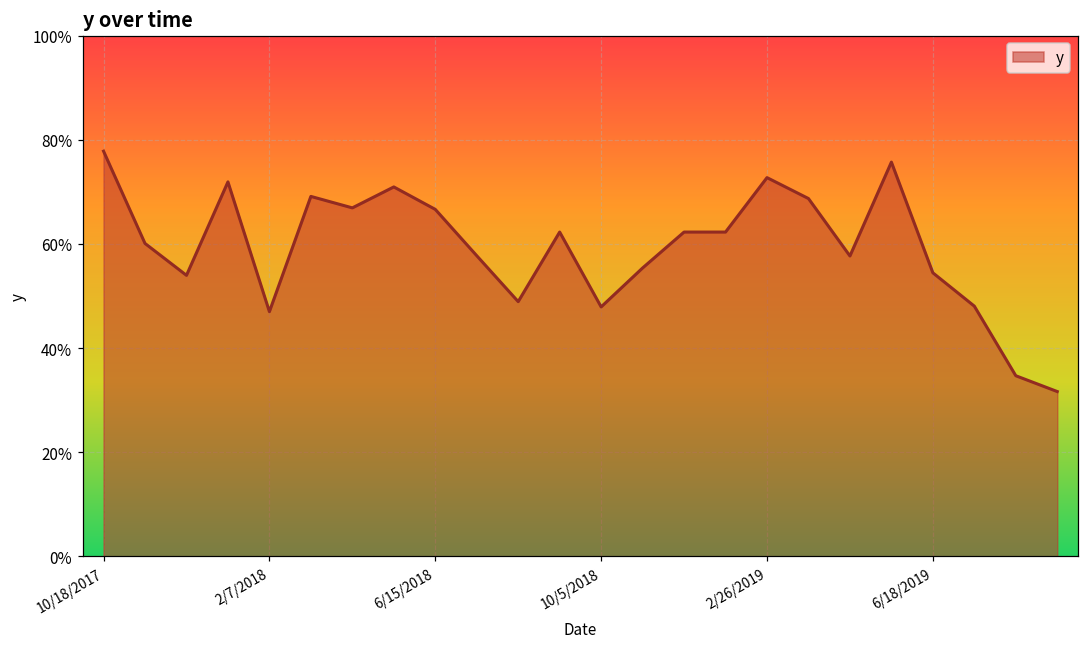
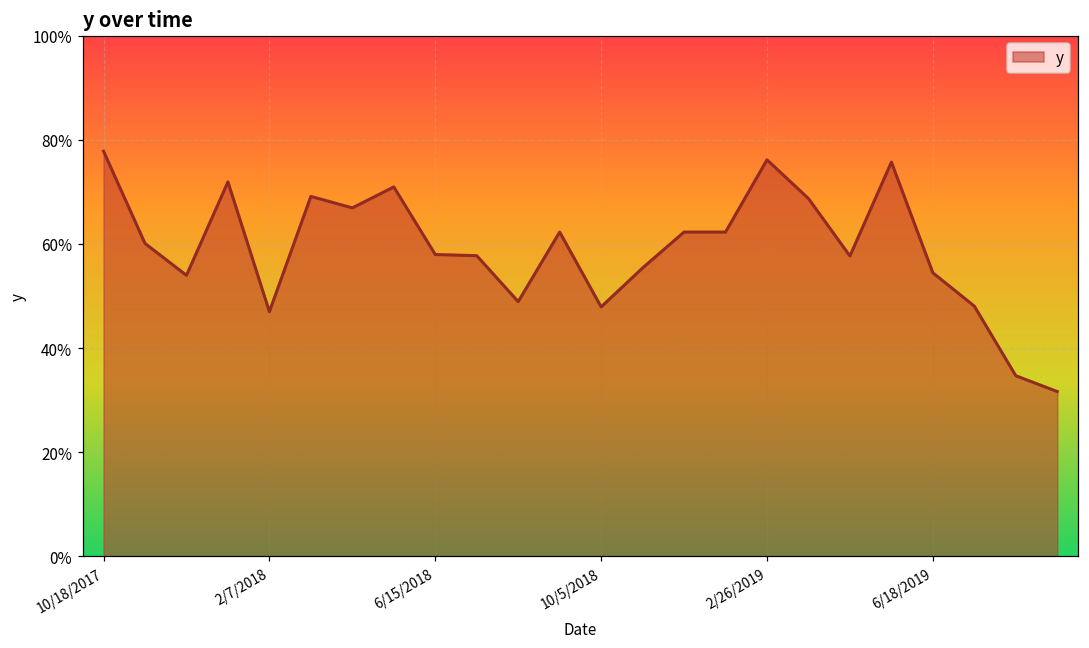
6/15/2018: 67% -> 58%
2/26/2019: 73% -> 76%
